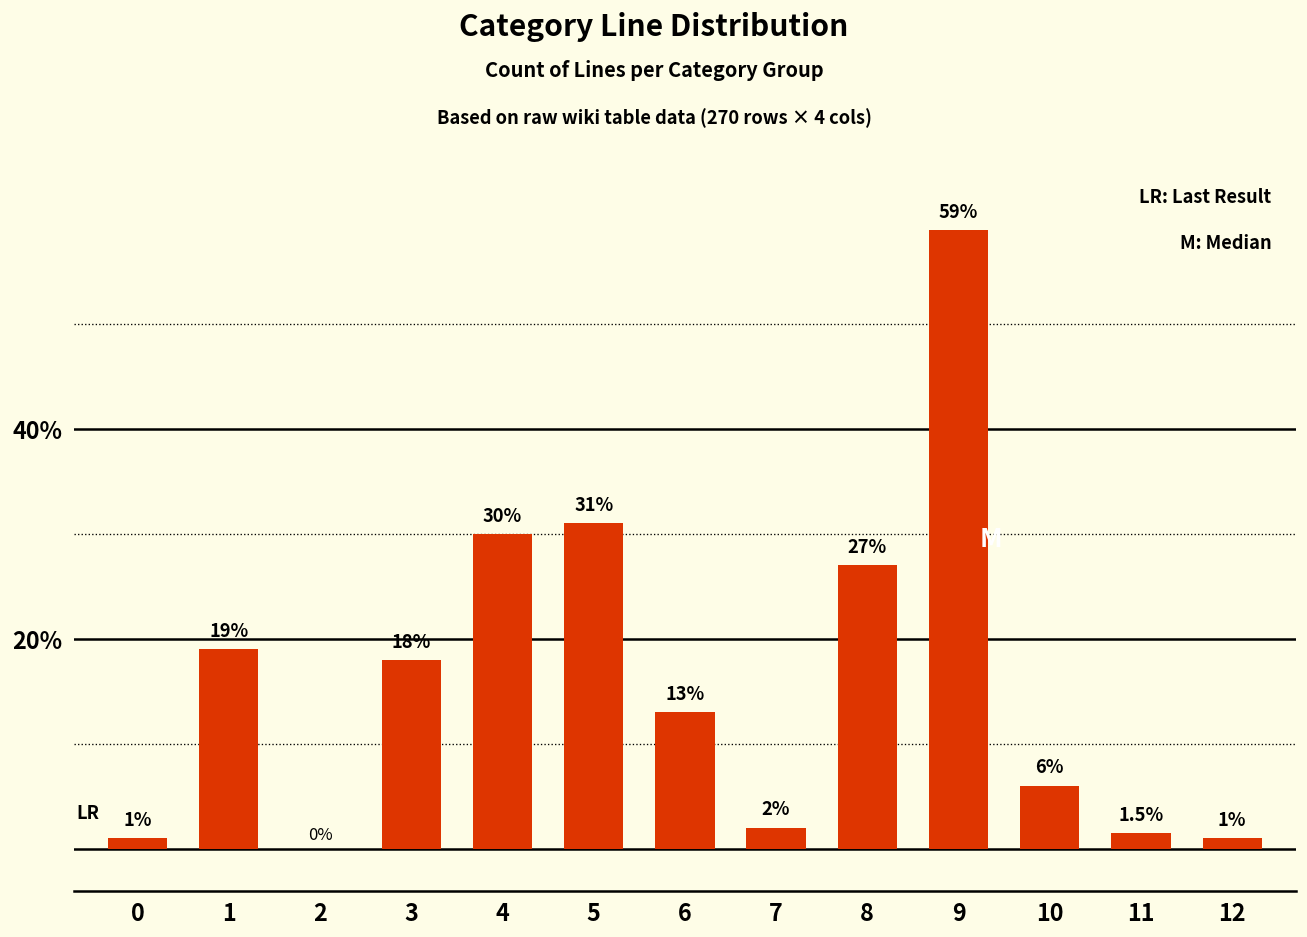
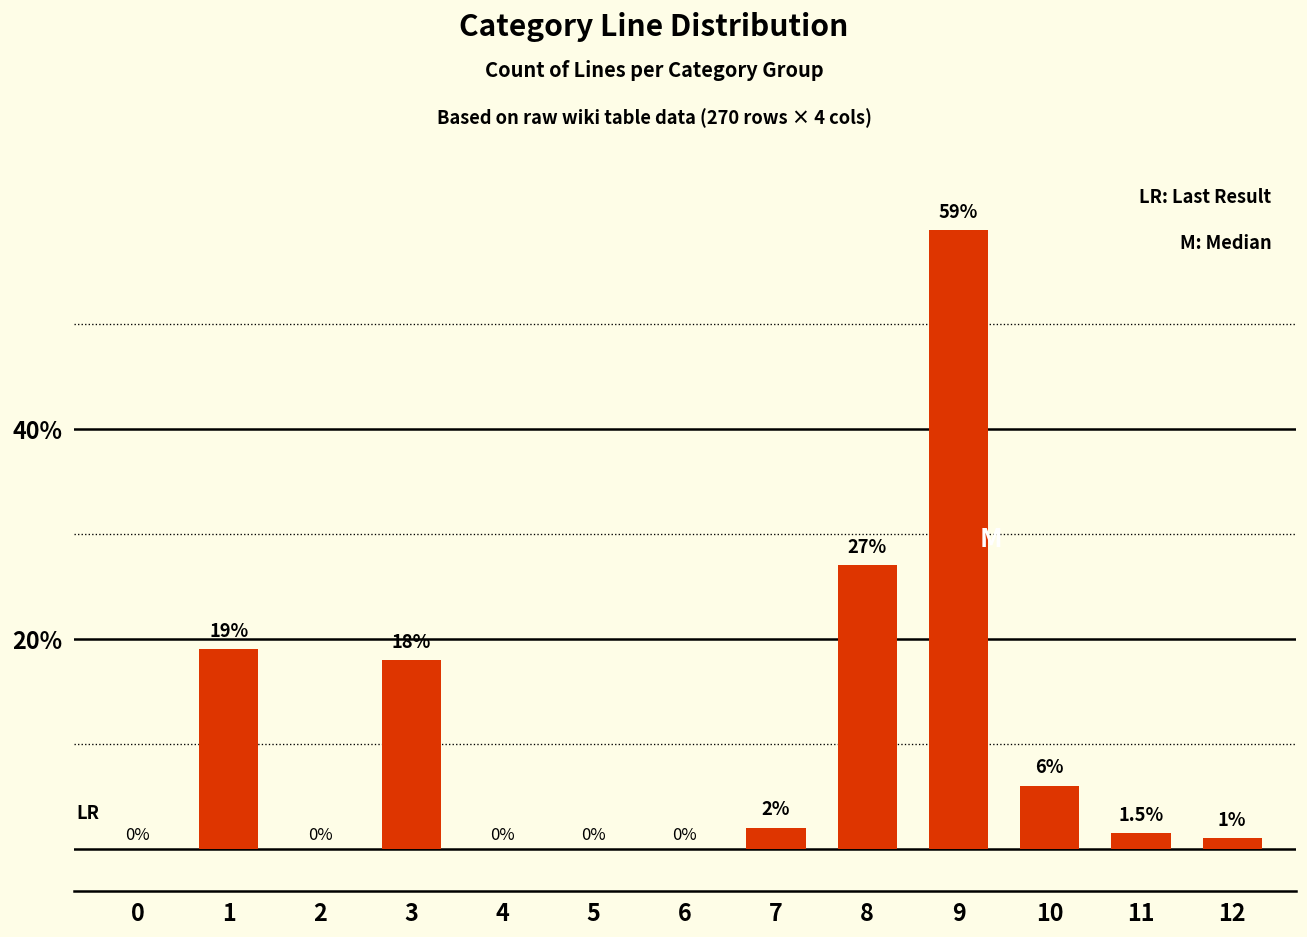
0: 1% -> 0%
4: 30% -> 0%
5: 31% -> 0%
6: 13% -> 0%
